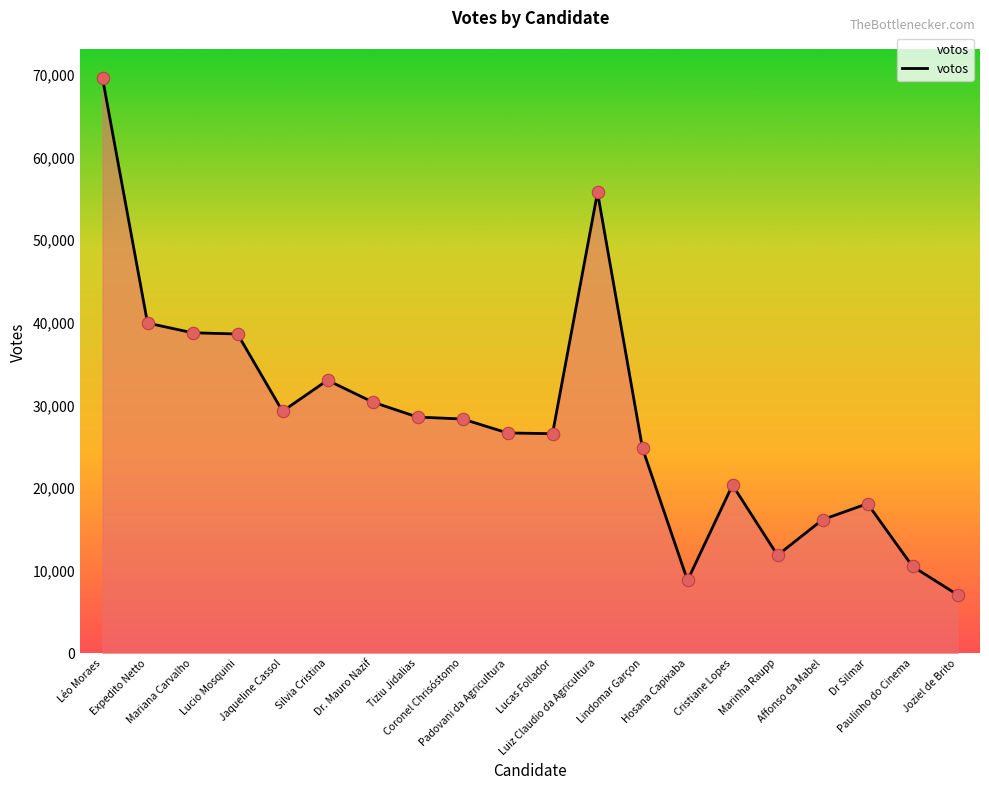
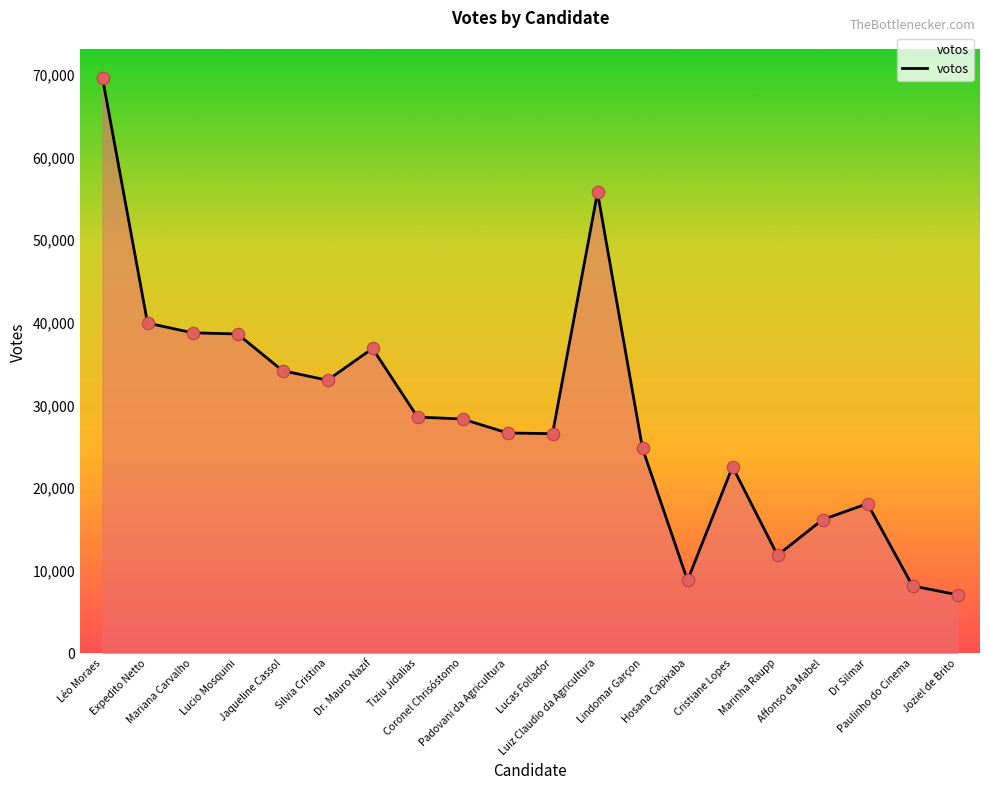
Jaqueline Cassol: 29,000 -> 34,000
Dr. Mauro Nazif: 30,000 -> 37,000
Cristiane Lopes: 20,000 -> 23,000
Paulinho do Cinema: 11,000 -> 8,000
